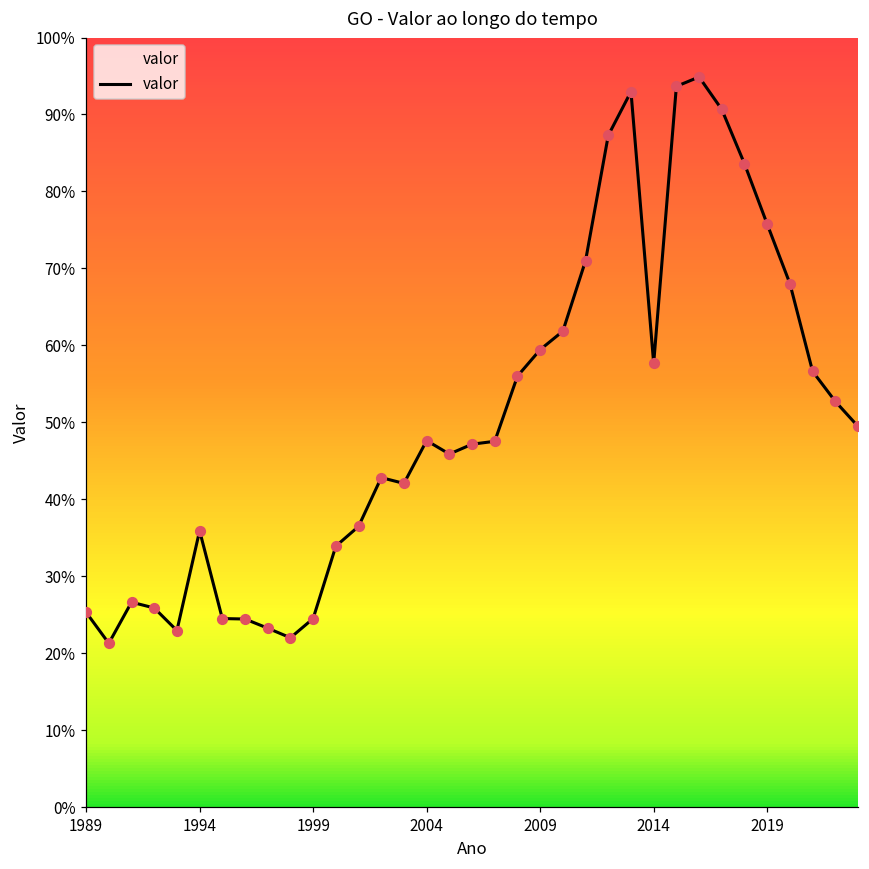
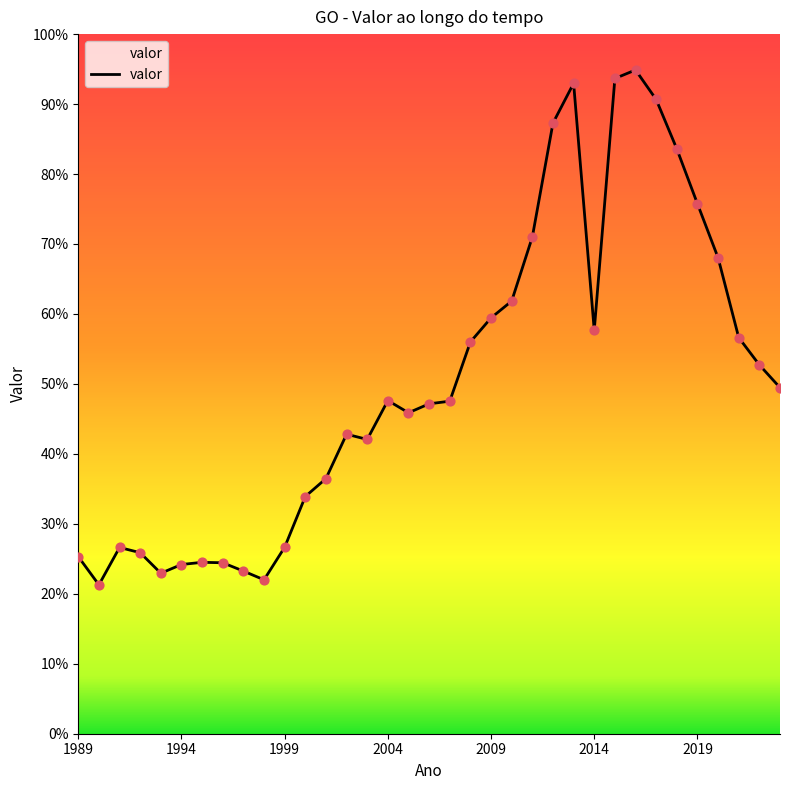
1994: 36% -> 24%
1999: 25% -> 27%
